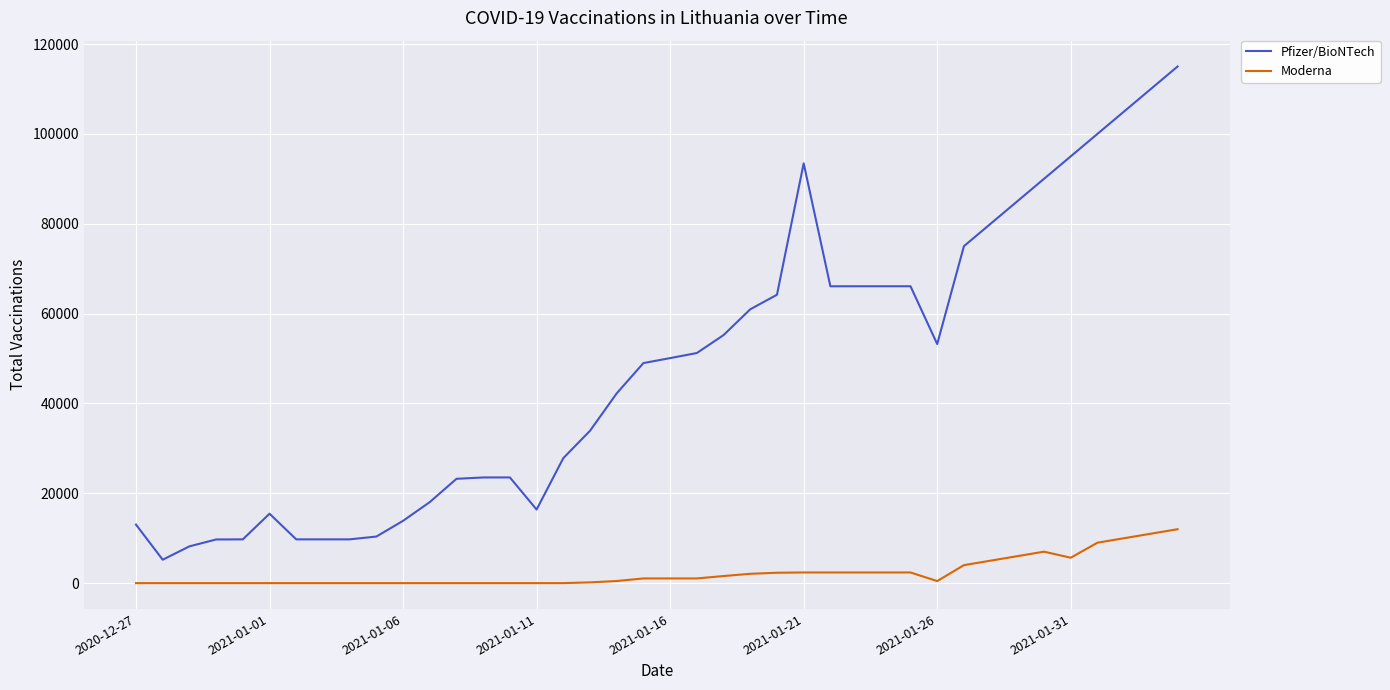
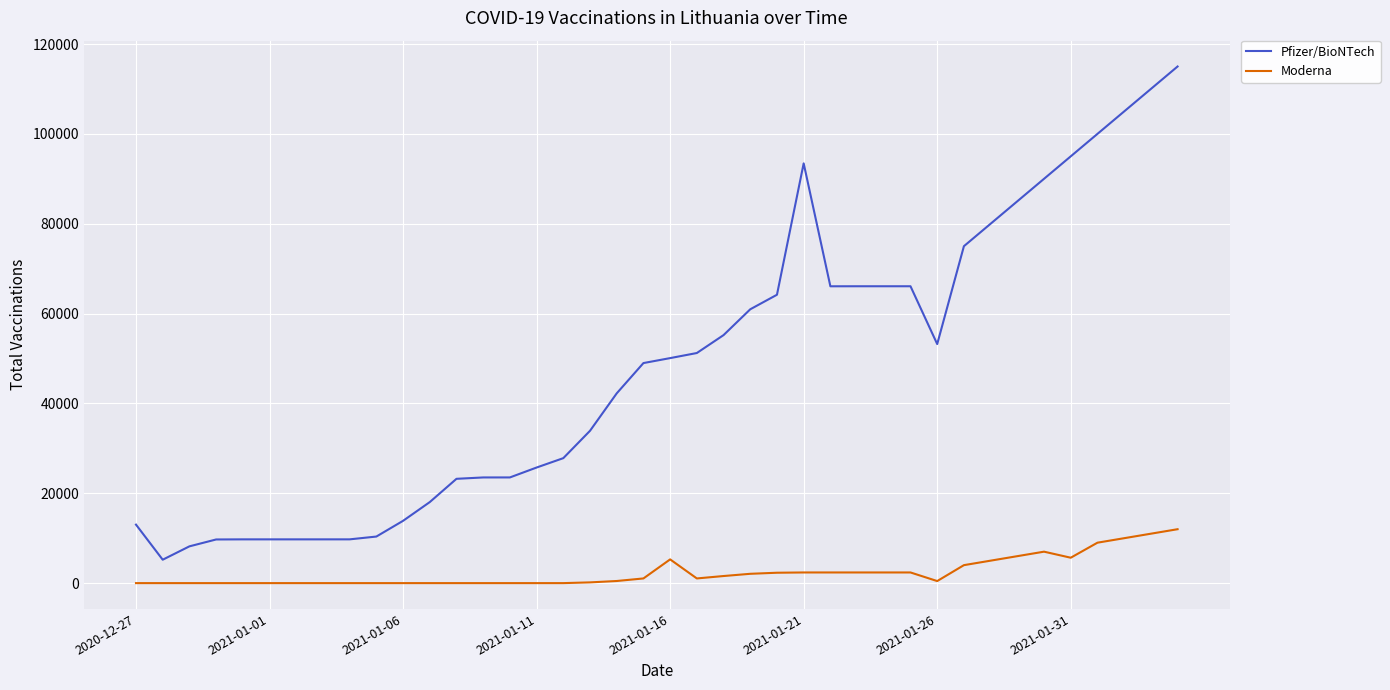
Pfizer/BioNTech, 2021-01-01: 15000 -> 10000
Pfizer/BioNTech, 2021-01-11: 16000 -> 26000
Moderna, 2021-01-16: 1000 -> 5000
